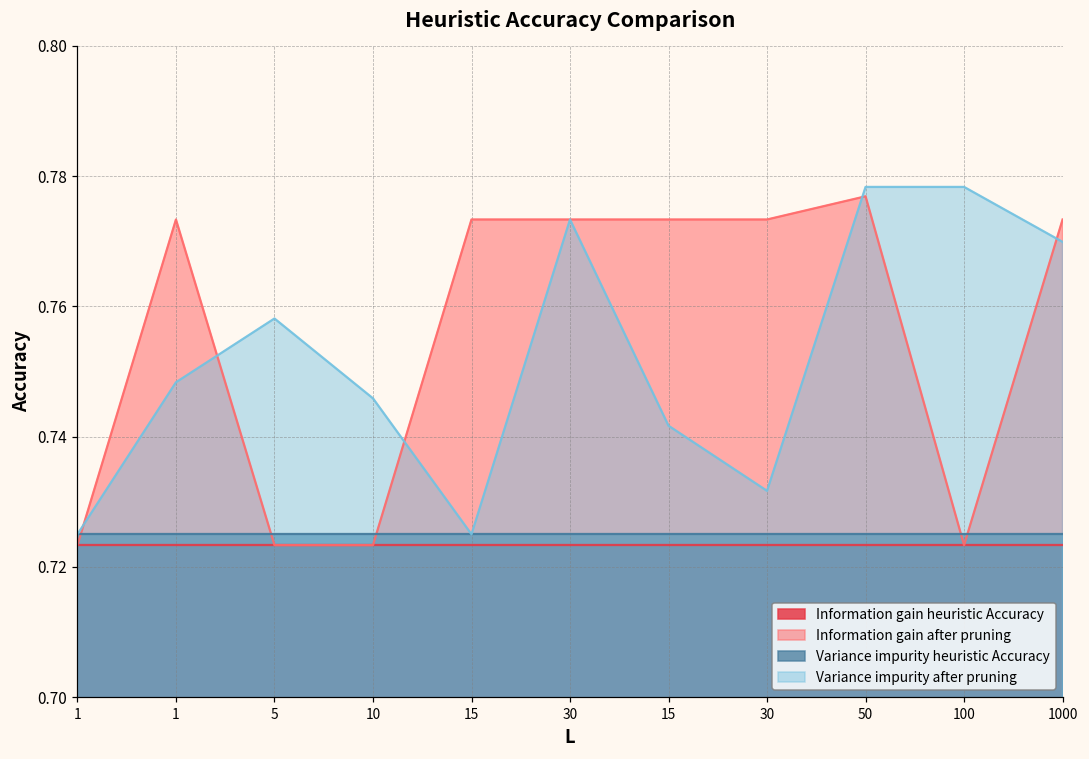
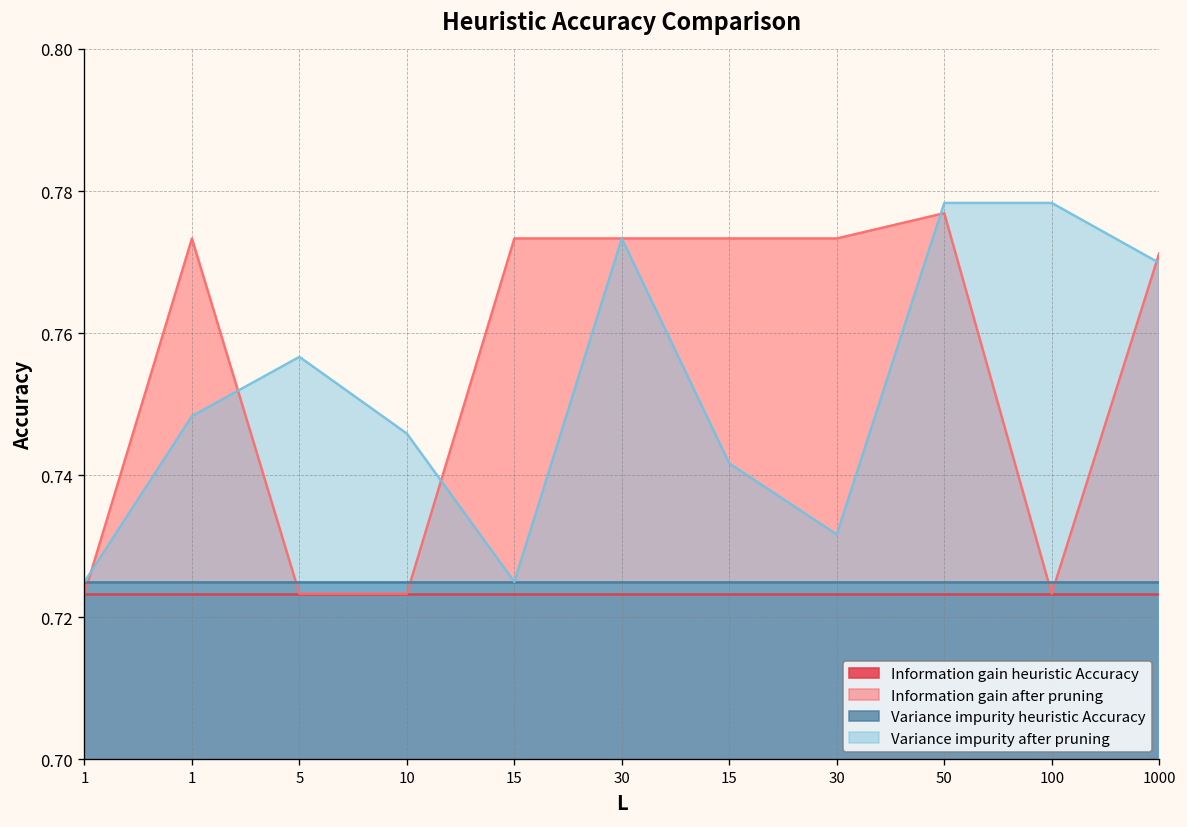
Variance impurity after pruning, 5: 0.758 -> 0.757
Information gain after pruning, 1000: 0.773 -> 0.771
